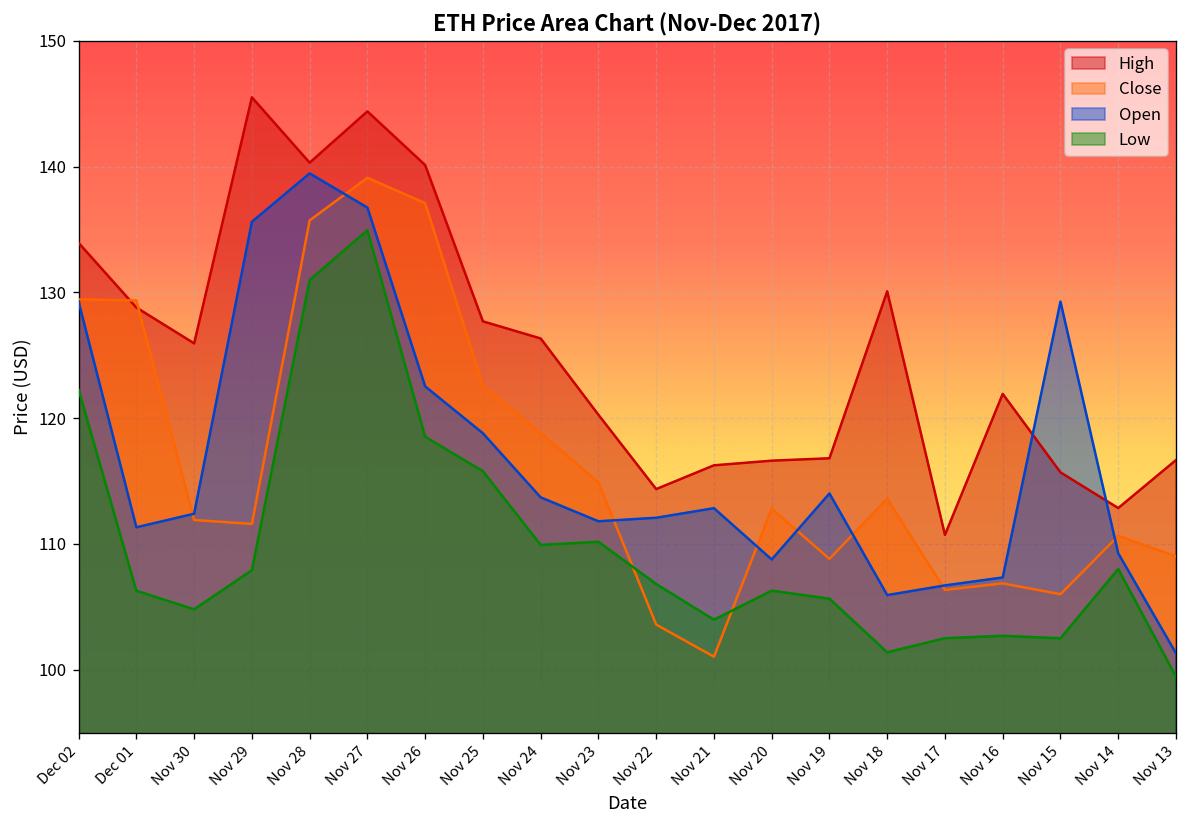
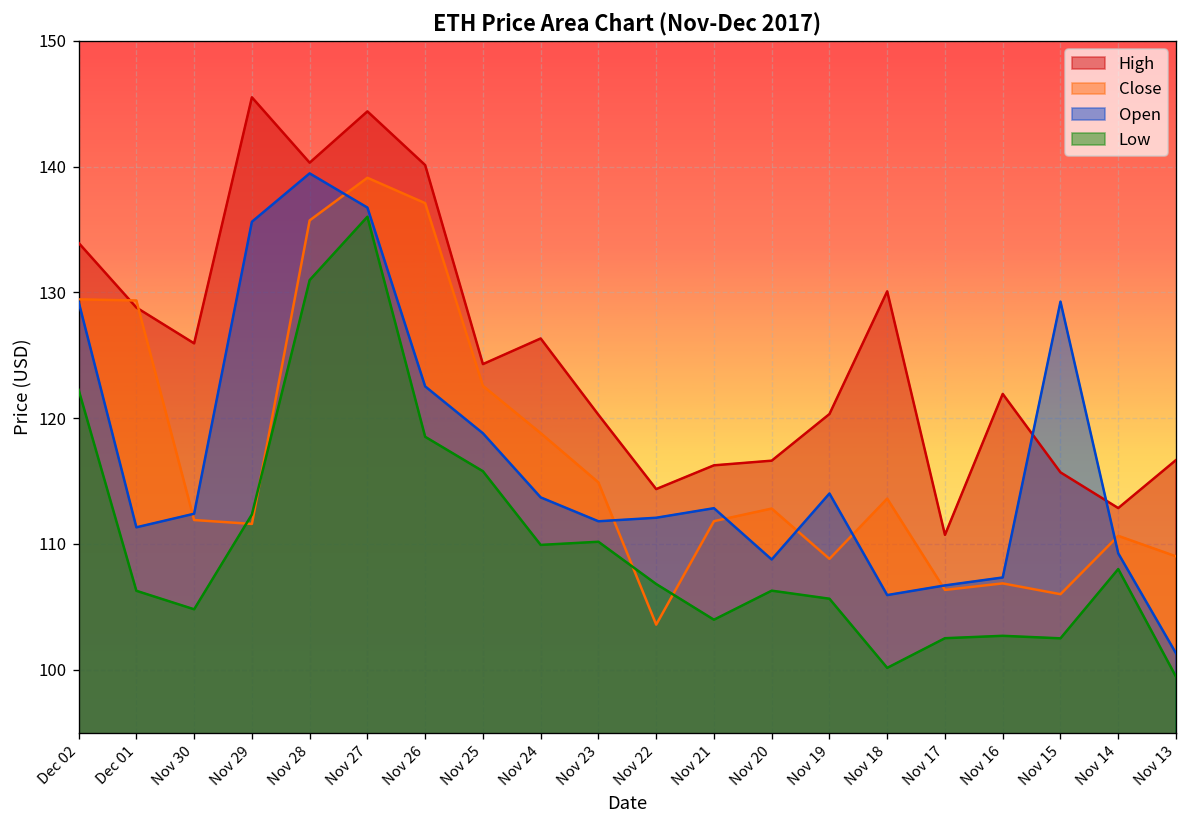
Low, Nov 29: 107.9 -> 112.3
Low, Nov 27: 135.0 -> 136.0
High, Nov 25: 127.7 -> 124.3
Close, Nov 21: 101.0 -> 111.8
High, Nov 19: 116.8 -> 120.3
Low, Nov 18: 101.4 -> 100.1
